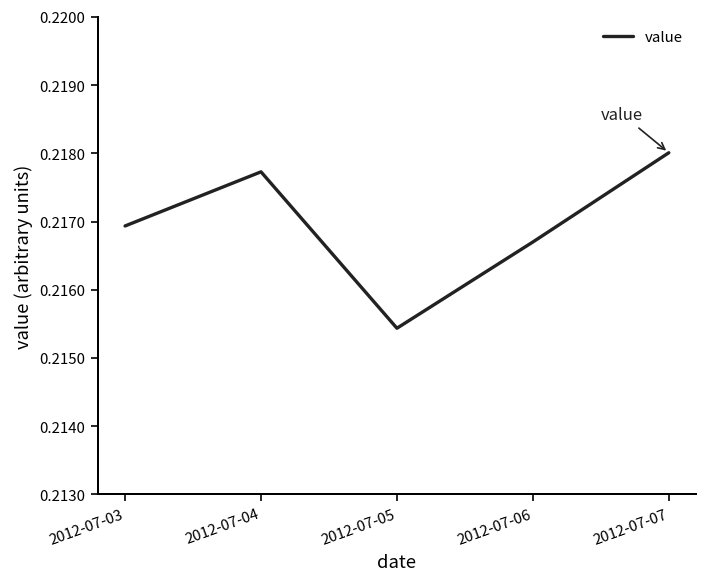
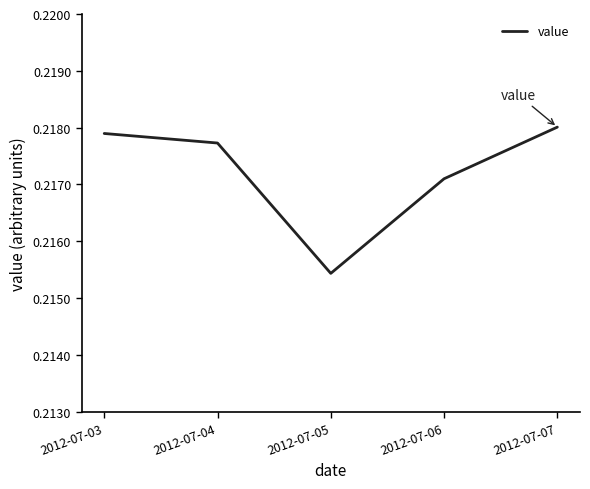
2012-07-03: 0.2169 -> 0.2179
2012-07-06: 0.2167 -> 0.2171
